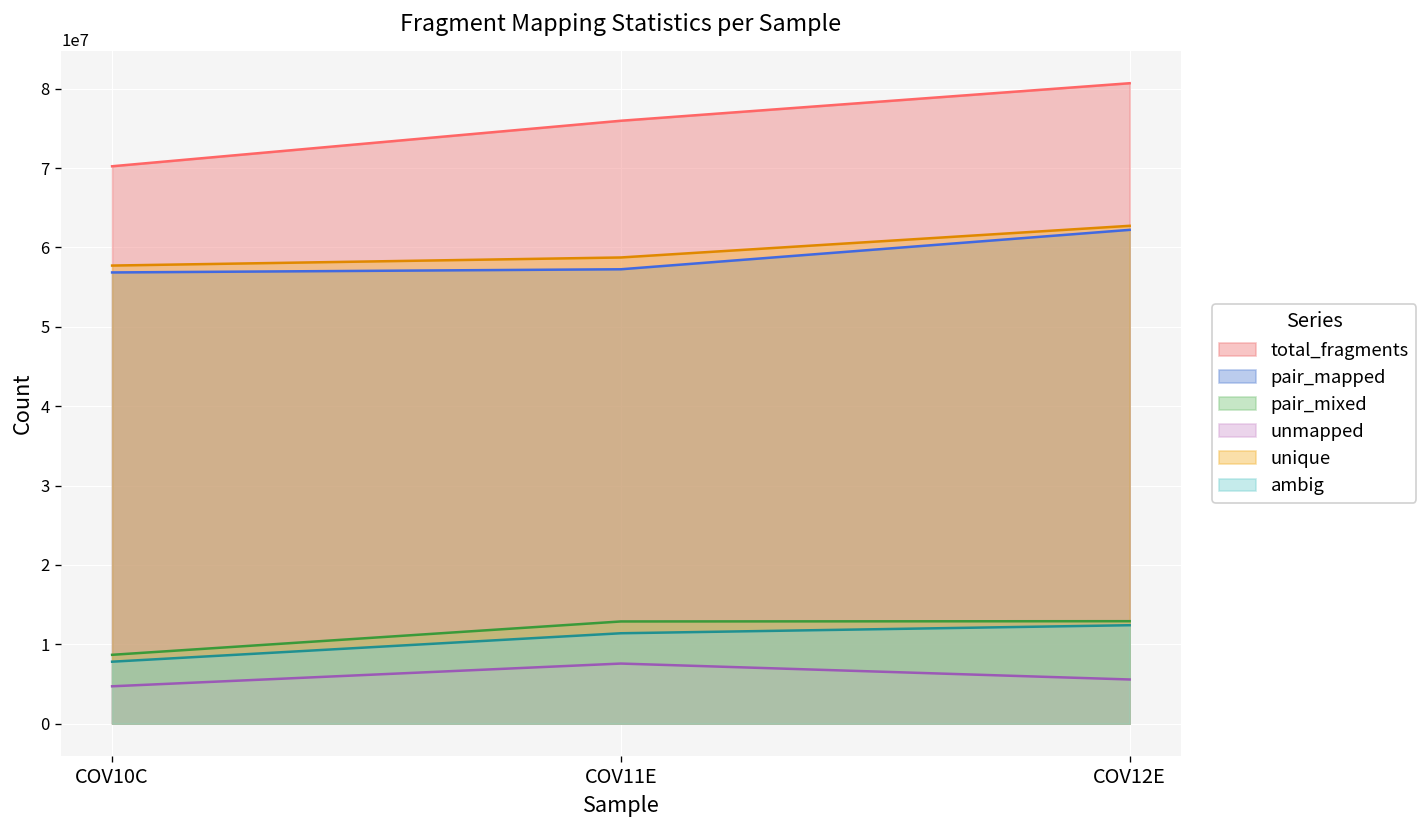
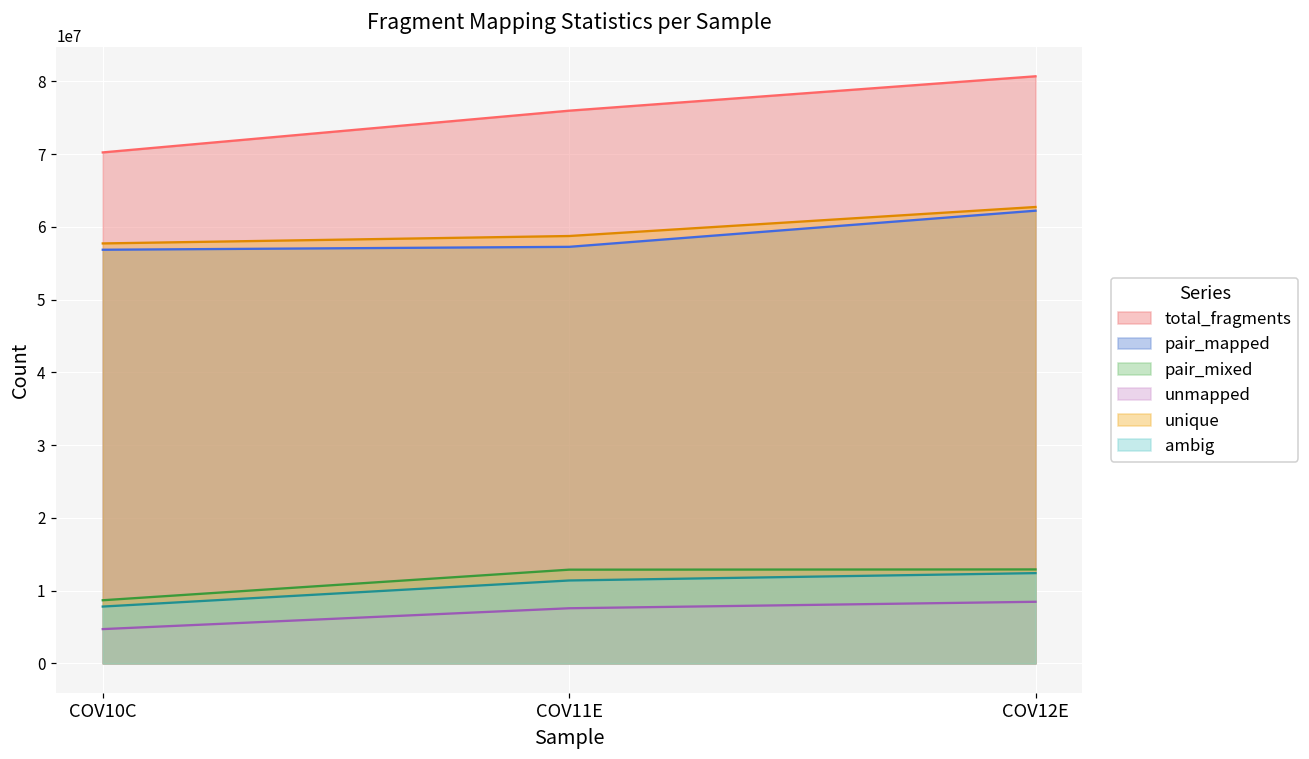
unmapped, COV12E: 6000000 -> 8000000
